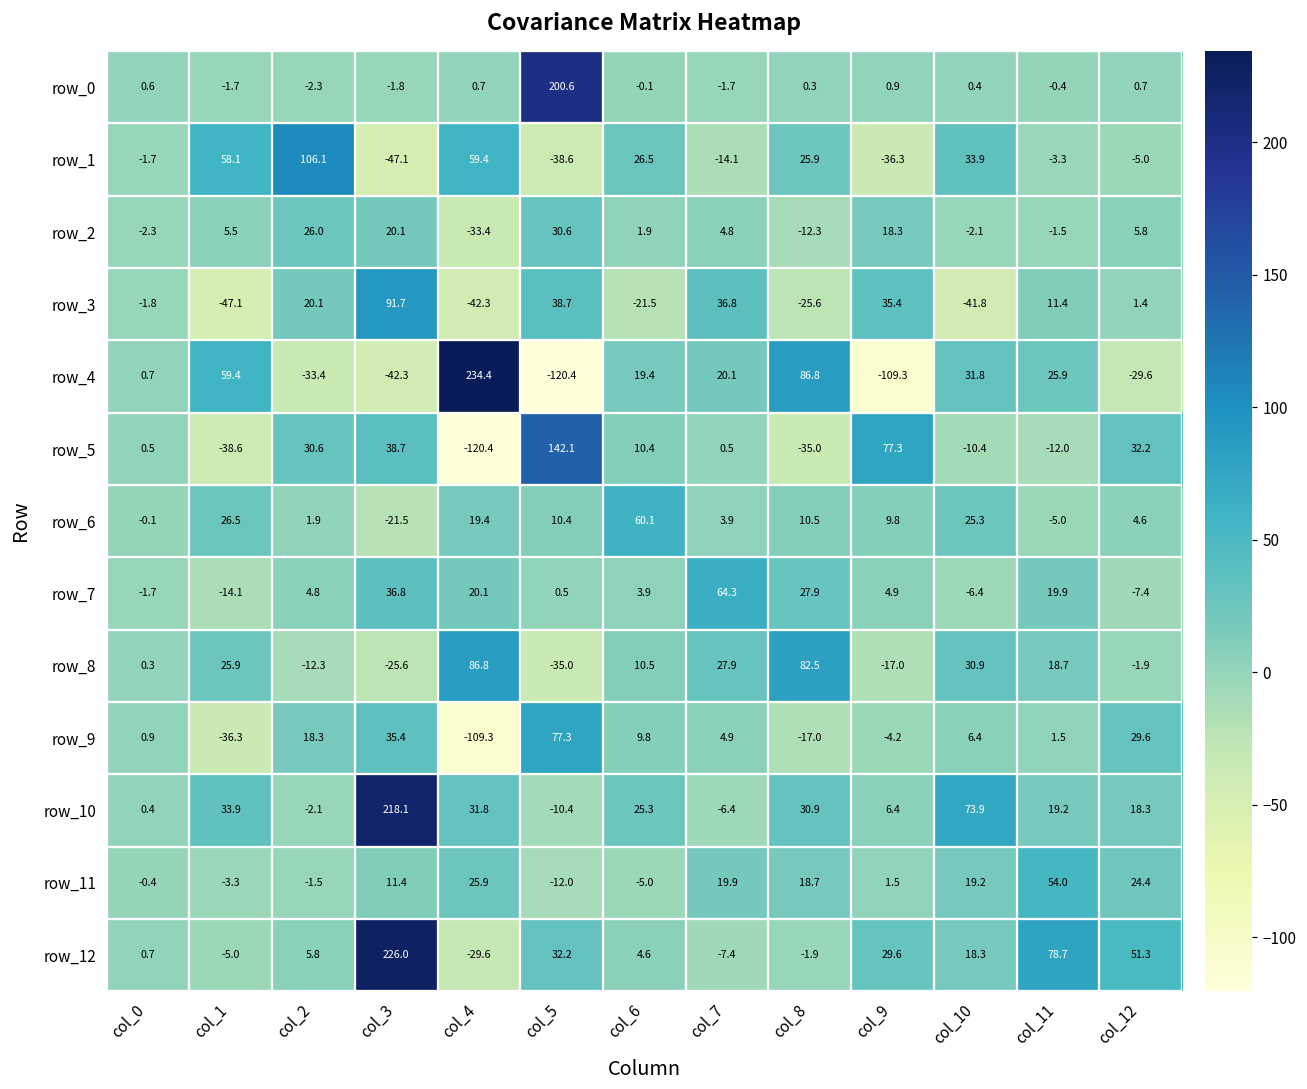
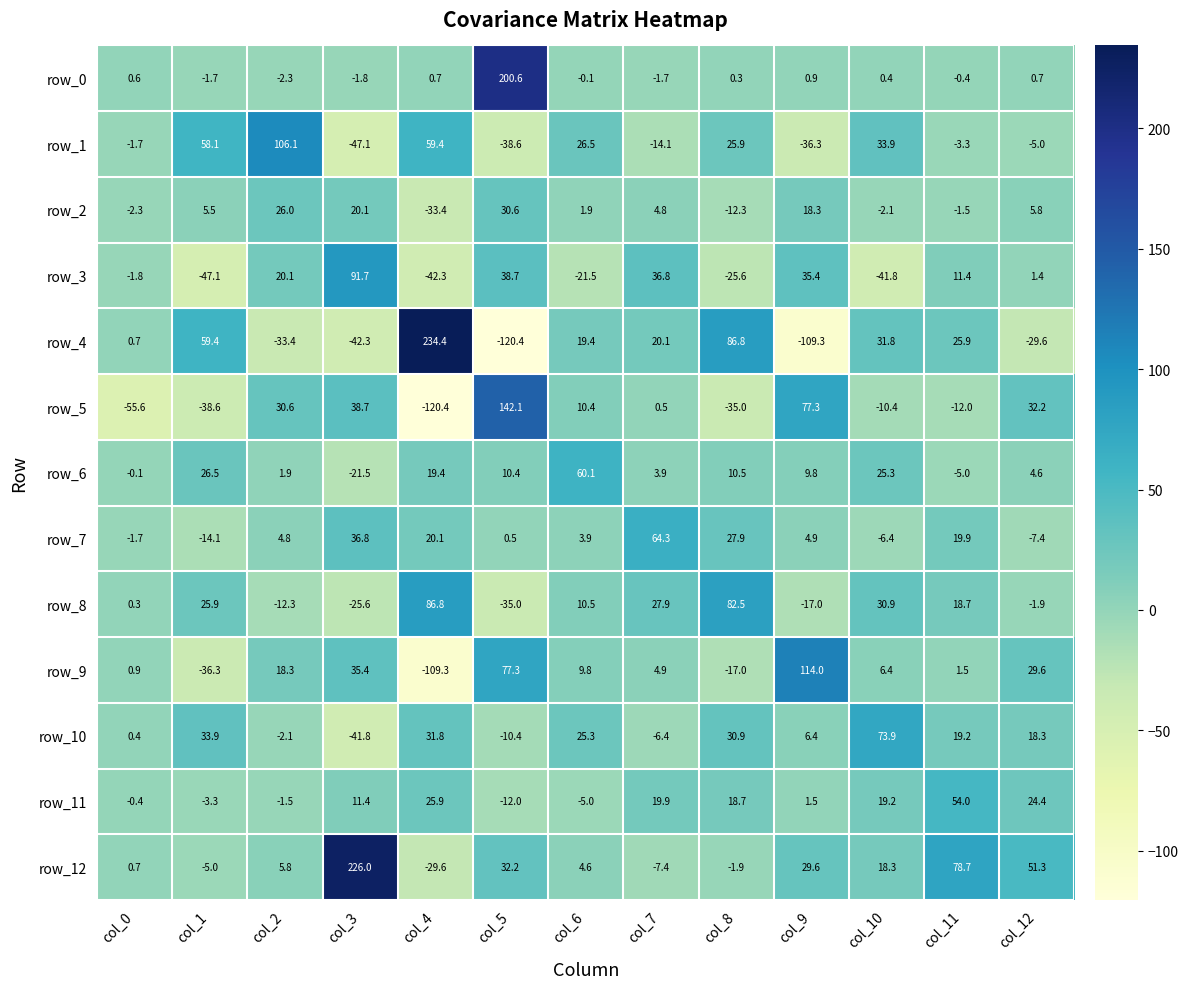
row_5, col_0: 0.5 -> -55.6
row_9, col_9: -4.2 -> 114.0
row_10, col_3: 218.1 -> -41.8
